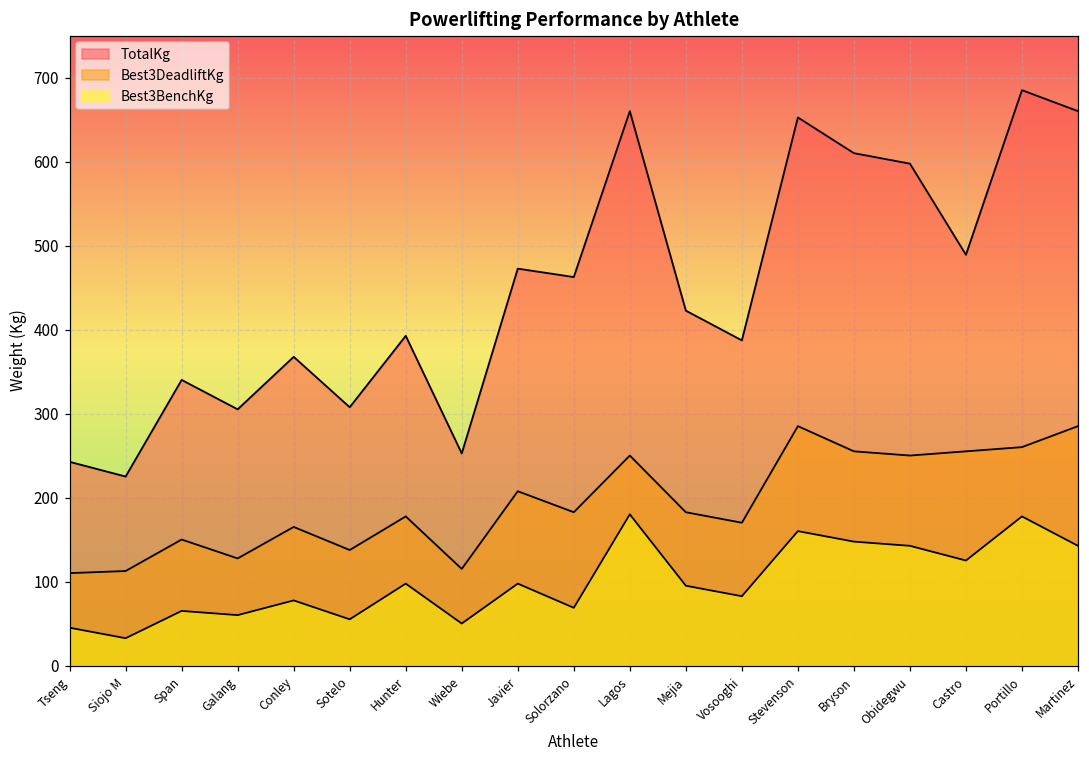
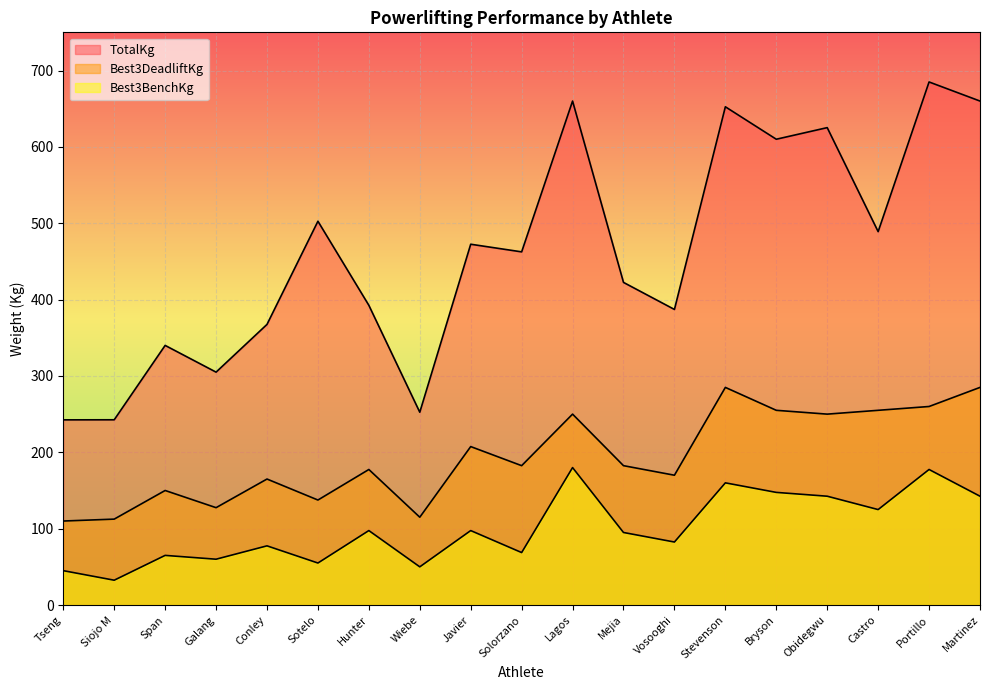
TotalKg, Siojo M: 230 -> 240
TotalKg, Sotelo: 310 -> 500
TotalKg, Obidegwu: 600 -> 630
